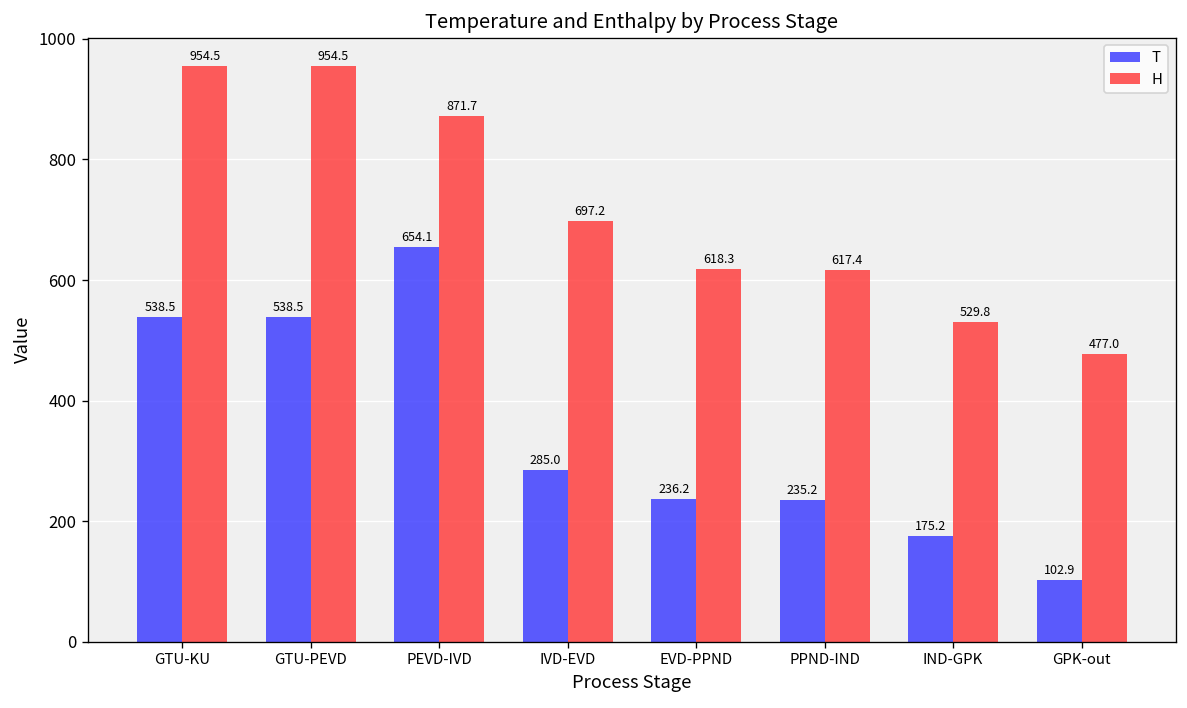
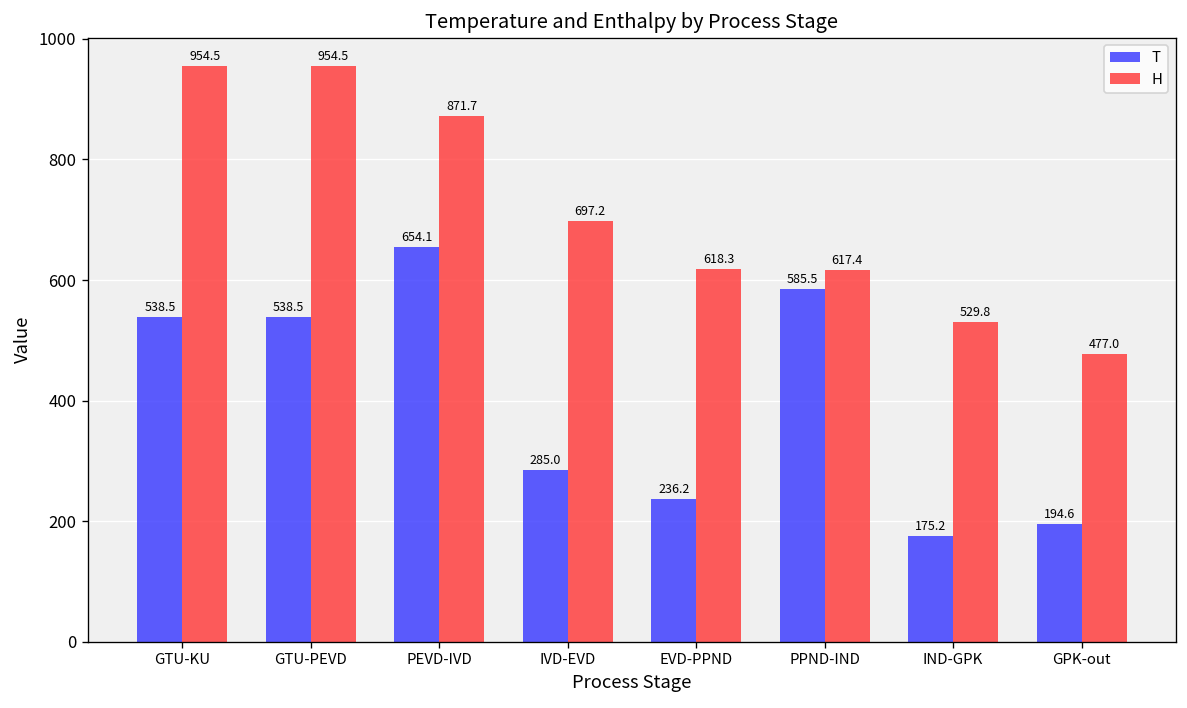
T, PPND-IND: 235.2 -> 585.5
T, GPK-out: 102.9 -> 194.6
